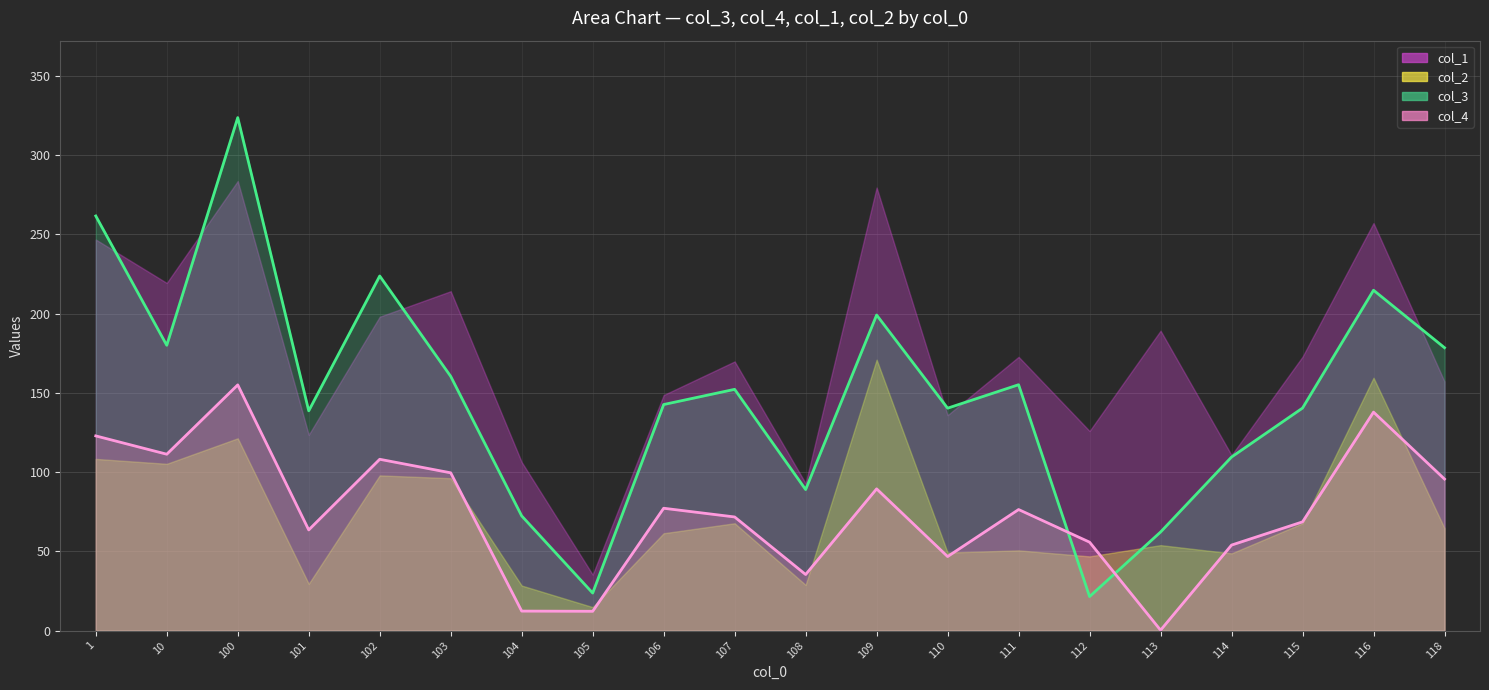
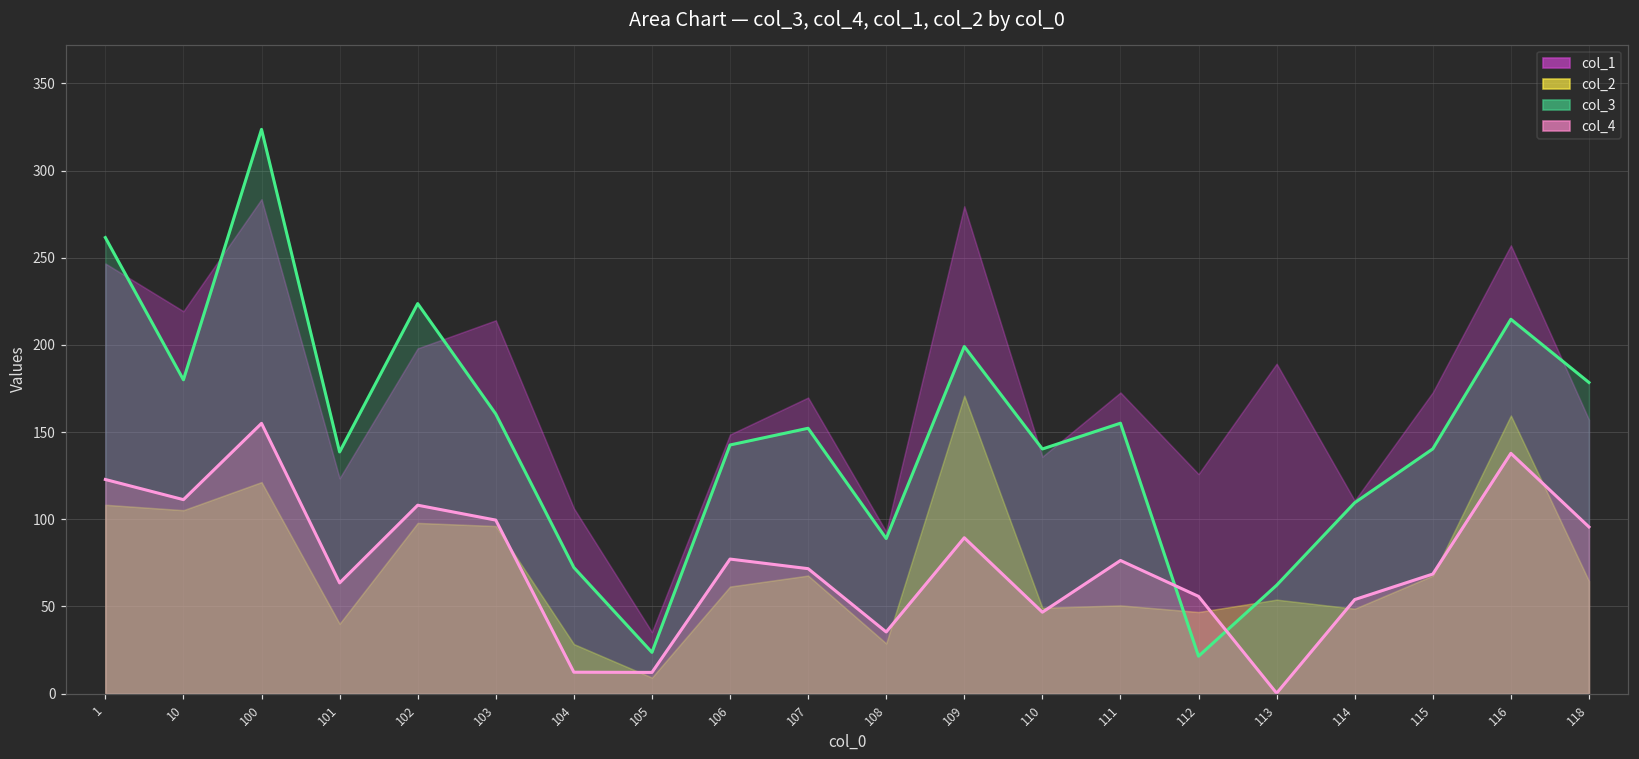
col_2, 101: 30 -> 40
col_2, 105: 15 -> 9
